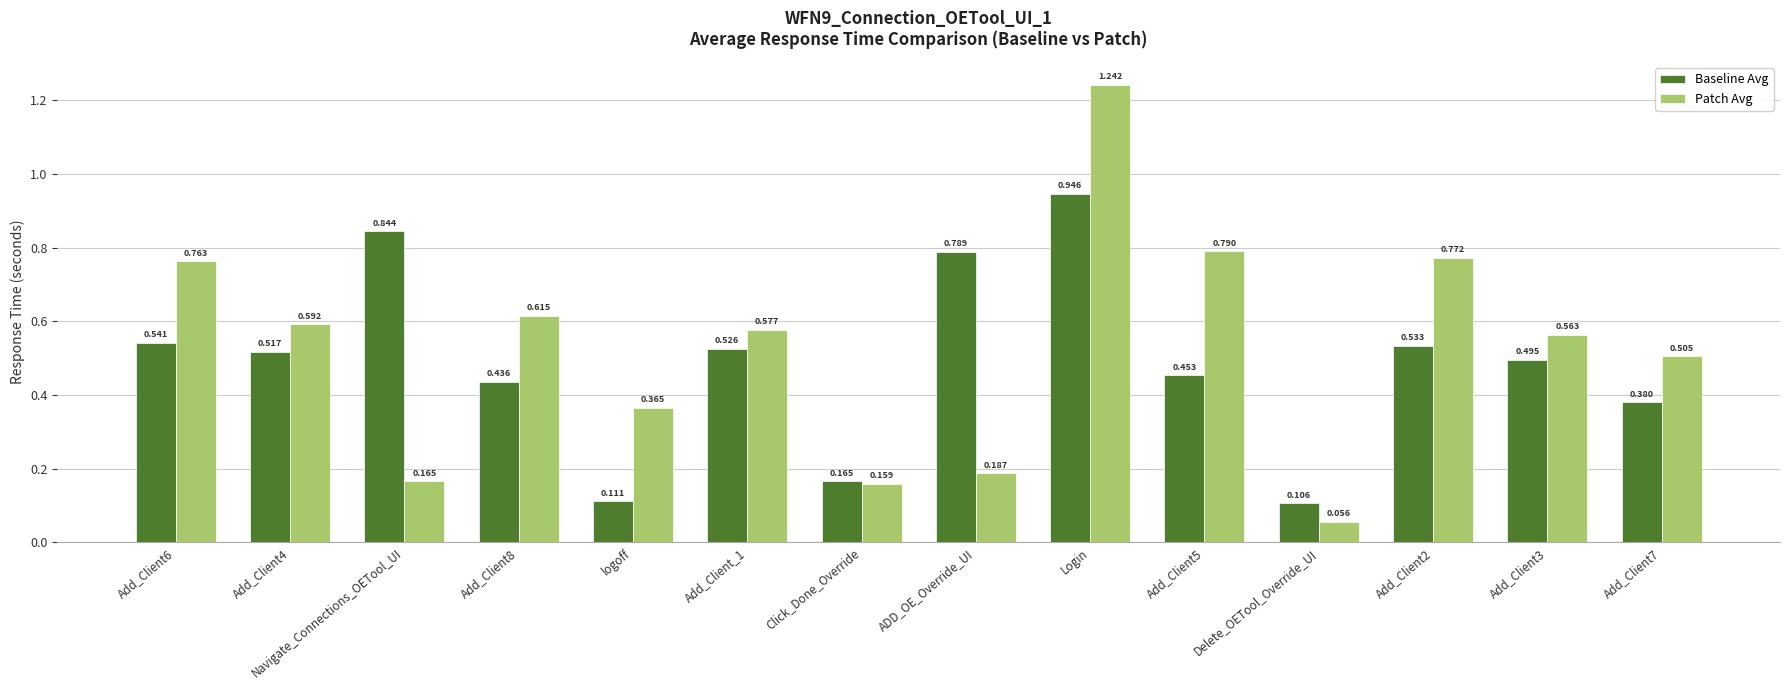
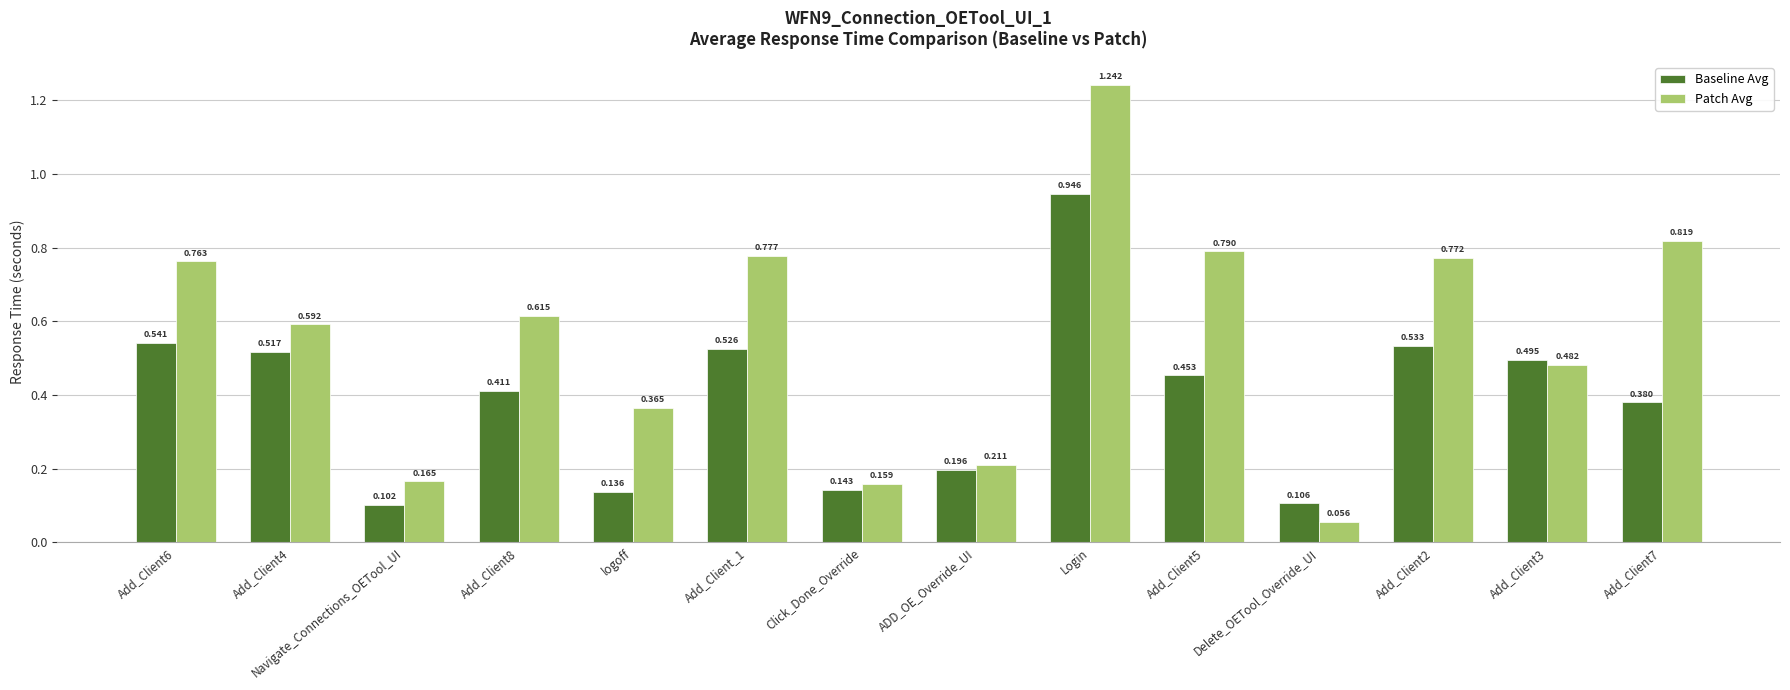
Baseline Avg, Navigate_Connections_OETool_UI: 0.844 -> 0.102
Baseline Avg, Add_Client8: 0.436 -> 0.411
Baseline Avg, logoff: 0.111 -> 0.136
Patch Avg, Add_Client_1: 0.577 -> 0.777
Baseline Avg, Click_Done_Override: 0.165 -> 0.143
Baseline Avg, ADD_OE_Override_UI: 0.789 -> 0.196
Patch Avg, ADD_OE_Override_UI: 0.187 -> 0.211
Patch Avg, Add_Client3: 0.563 -> 0.482
Patch Avg, Add_Client7: 0.505 -> 0.819
